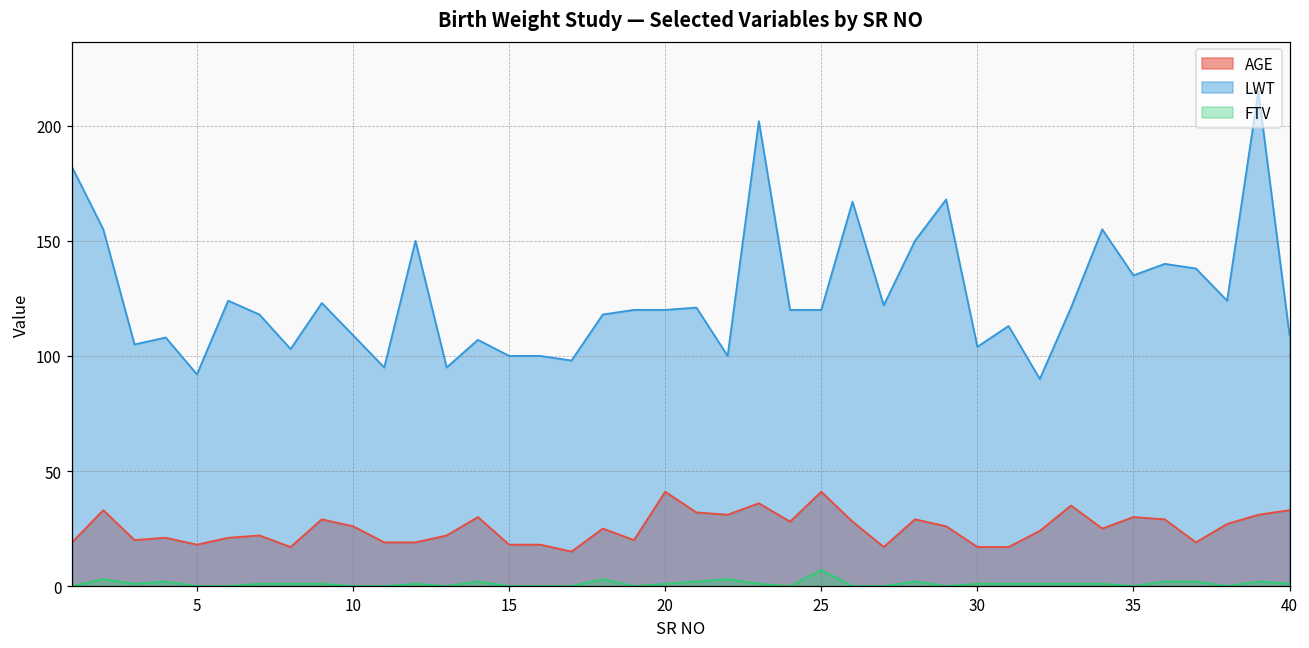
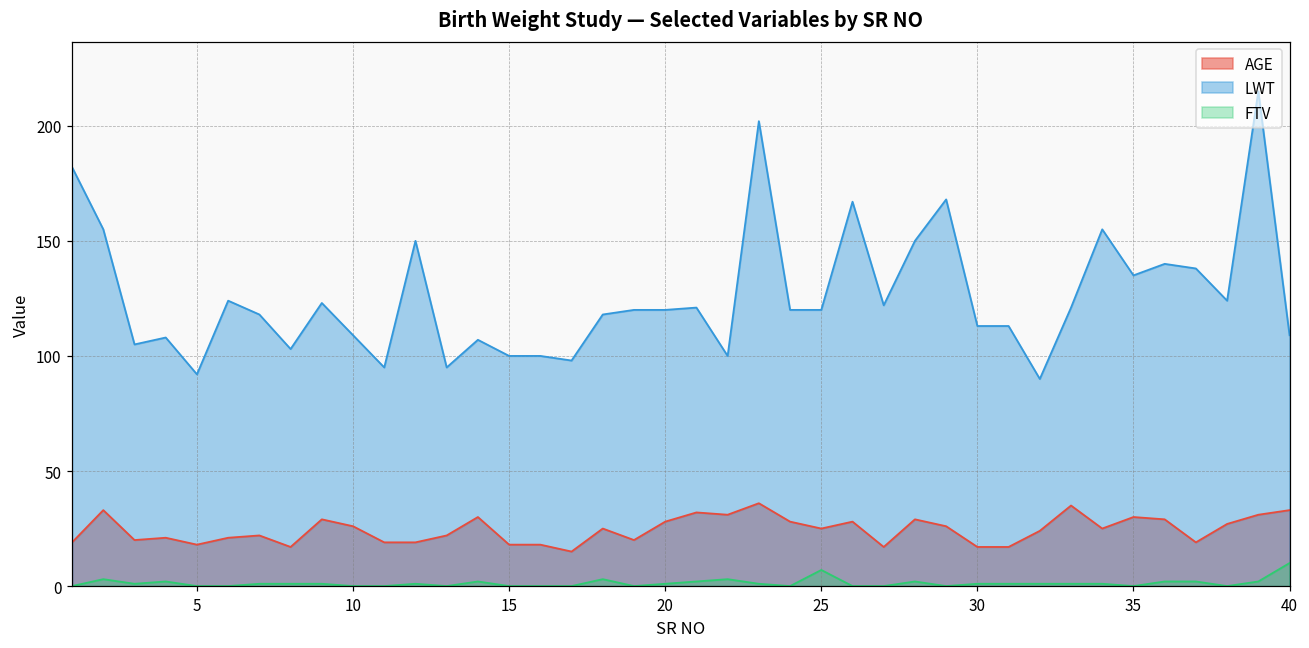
AGE, 20: 41 -> 28
AGE, 25: 41 -> 25
LWT, 30: 104 -> 113
FTV, 40: 1 -> 10
